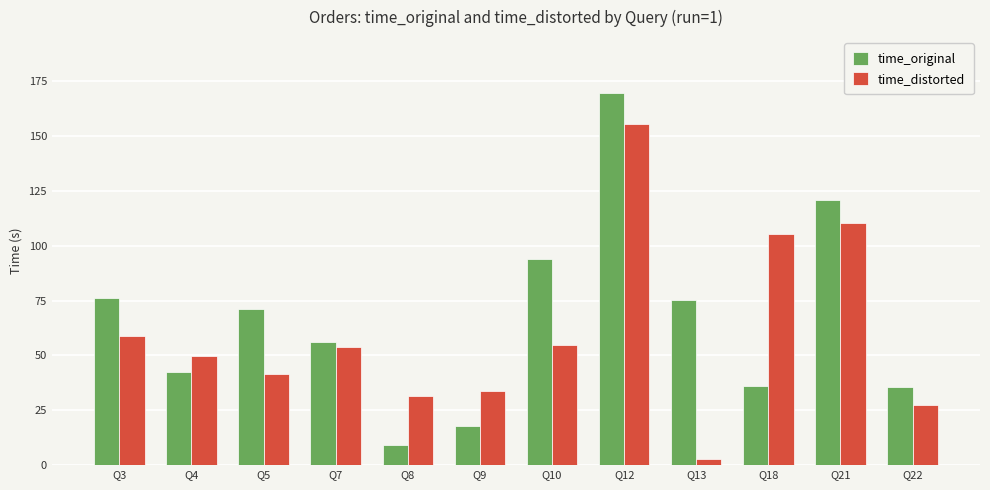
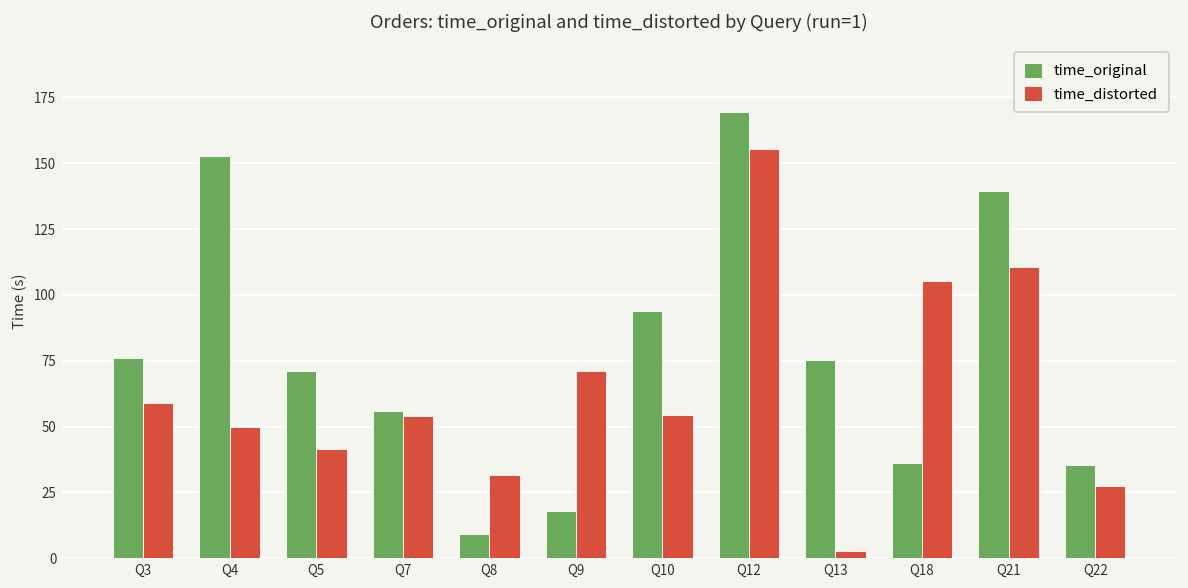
time_original, Q4: 42 -> 153
time_distorted, Q9: 34 -> 71
time_original, Q21: 121 -> 139
